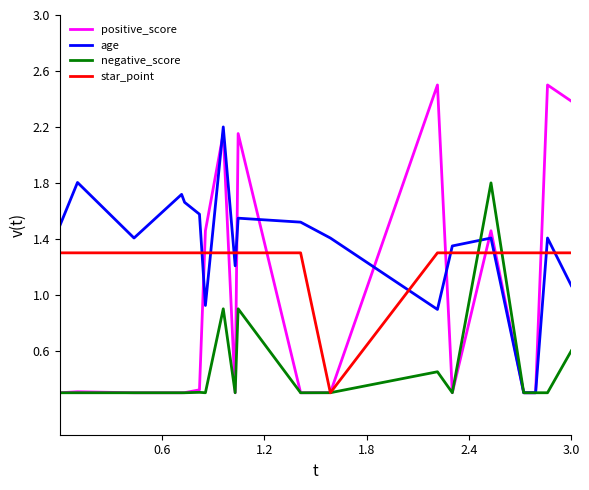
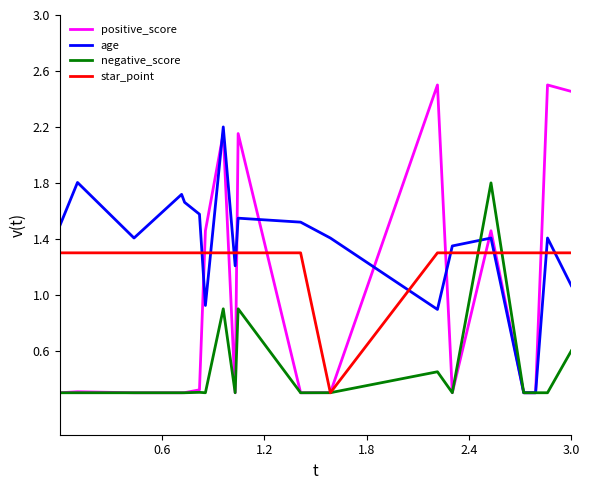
positive_score, 3.0: 2.38 -> 2.45
